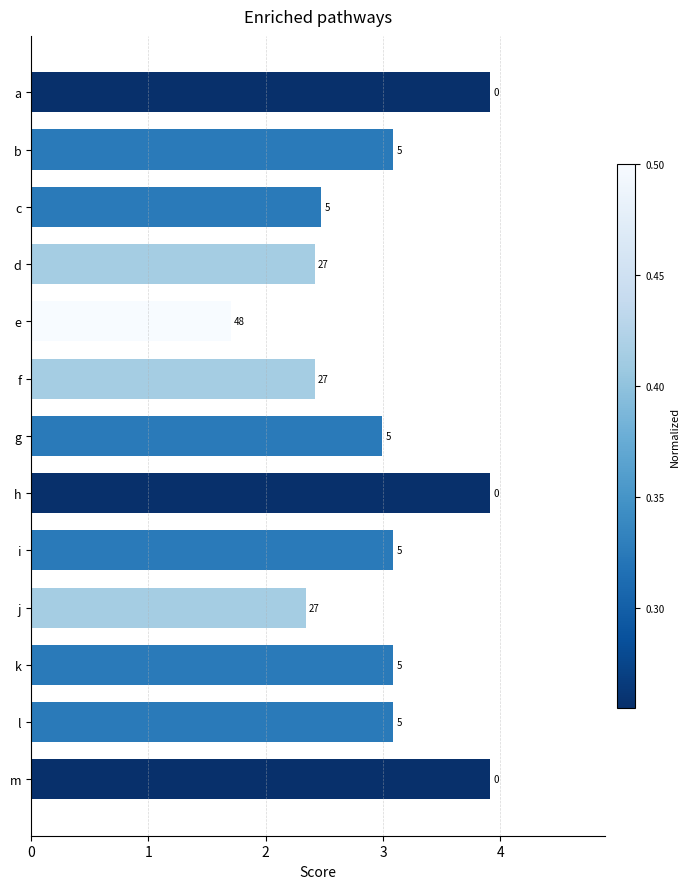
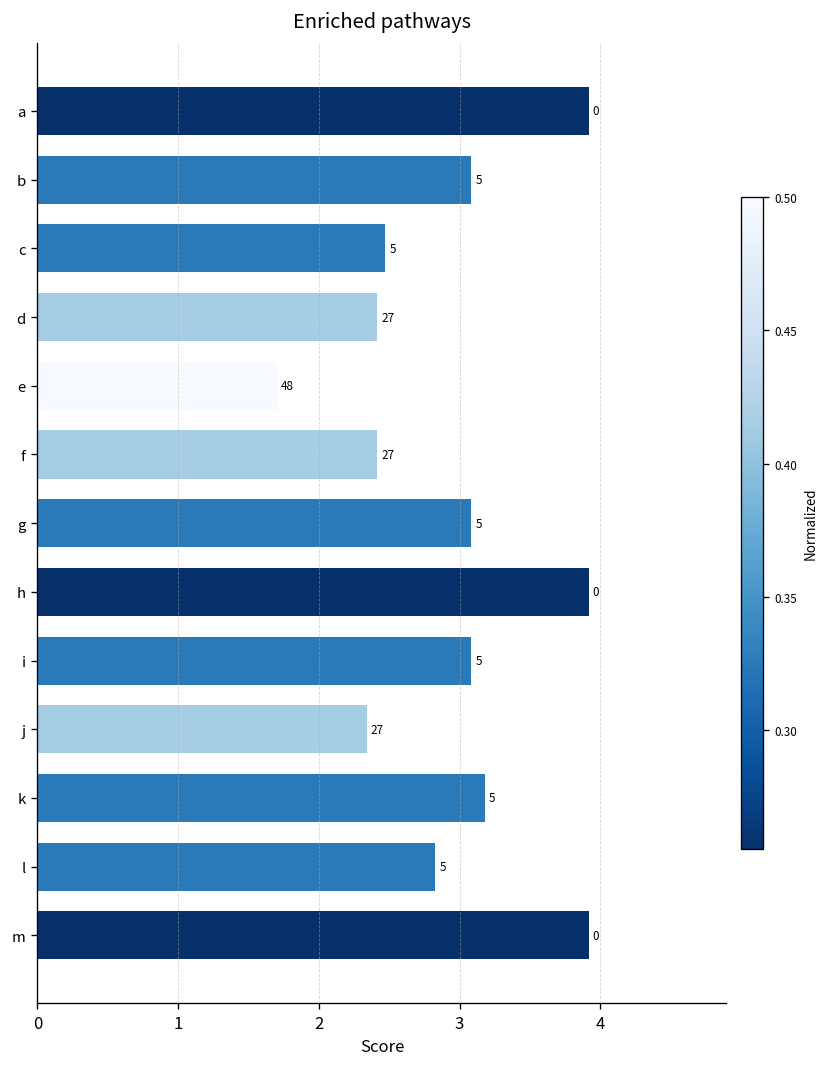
g: 2.99 -> 3.08
k: 3.08 -> 3.18
l: 3.08 -> 2.83
